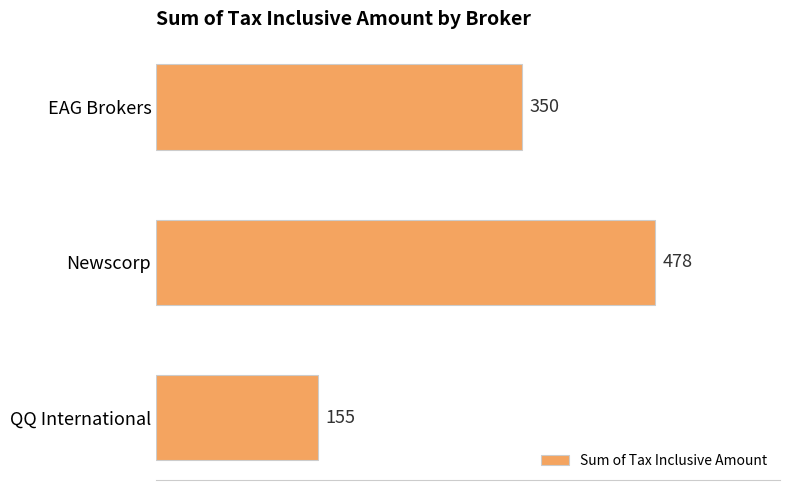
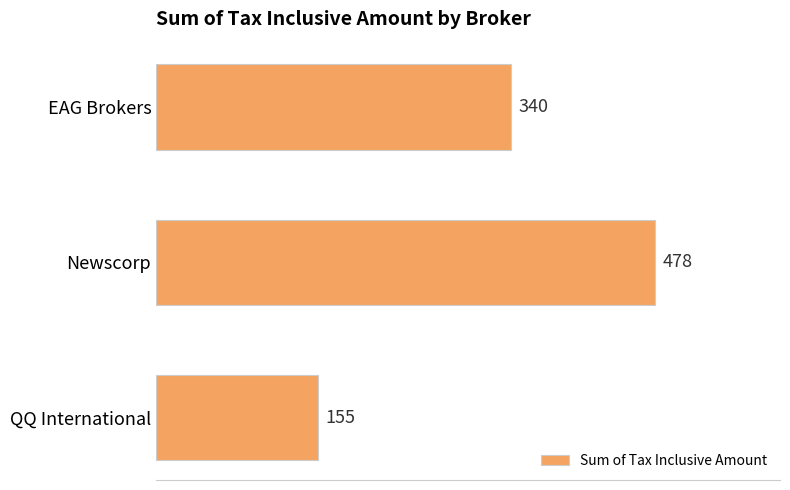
EAG Brokers: 350 -> 340
